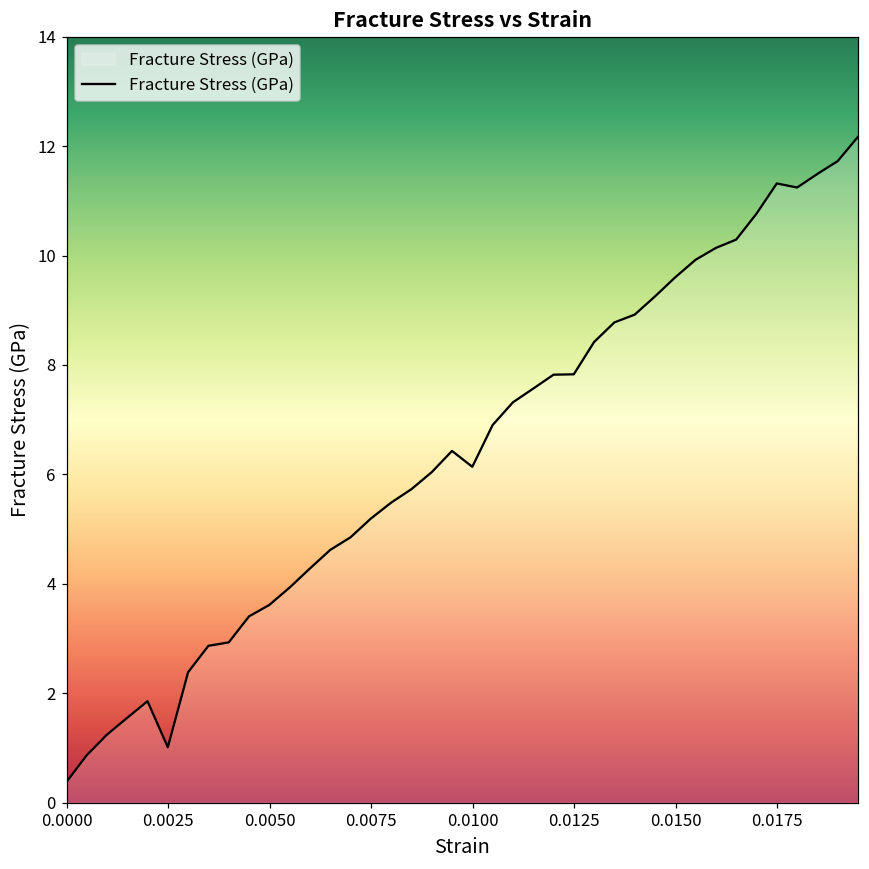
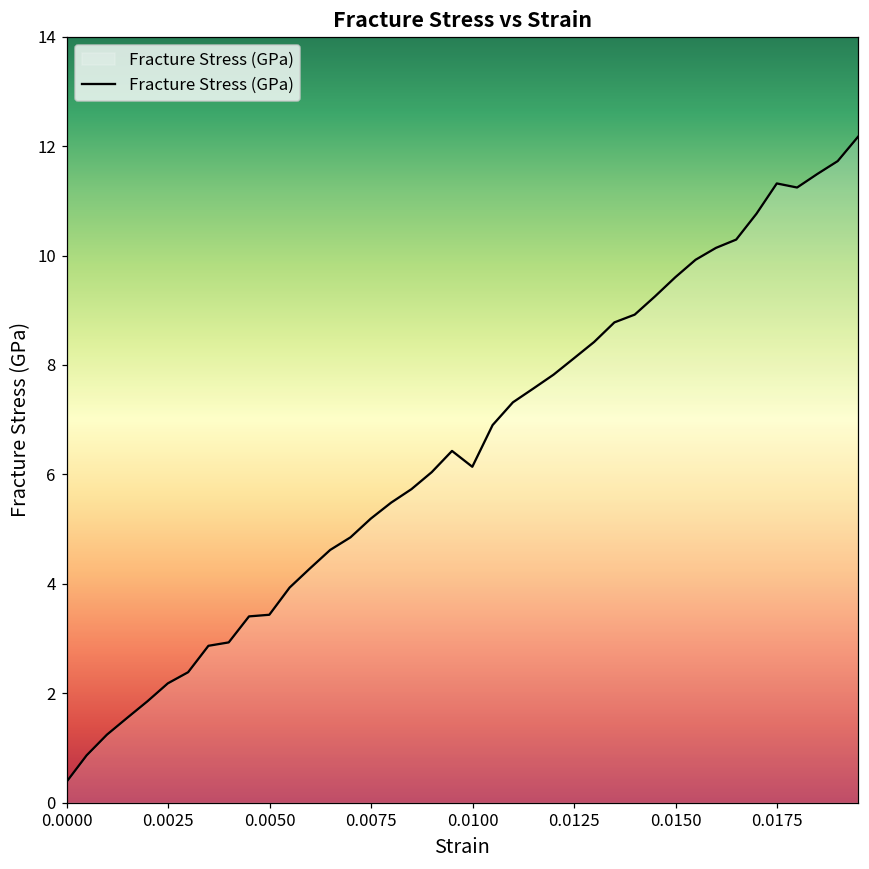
0.0025: 1.0 -> 2.2
0.0050: 3.6 -> 3.4
0.0125: 7.8 -> 8.1
